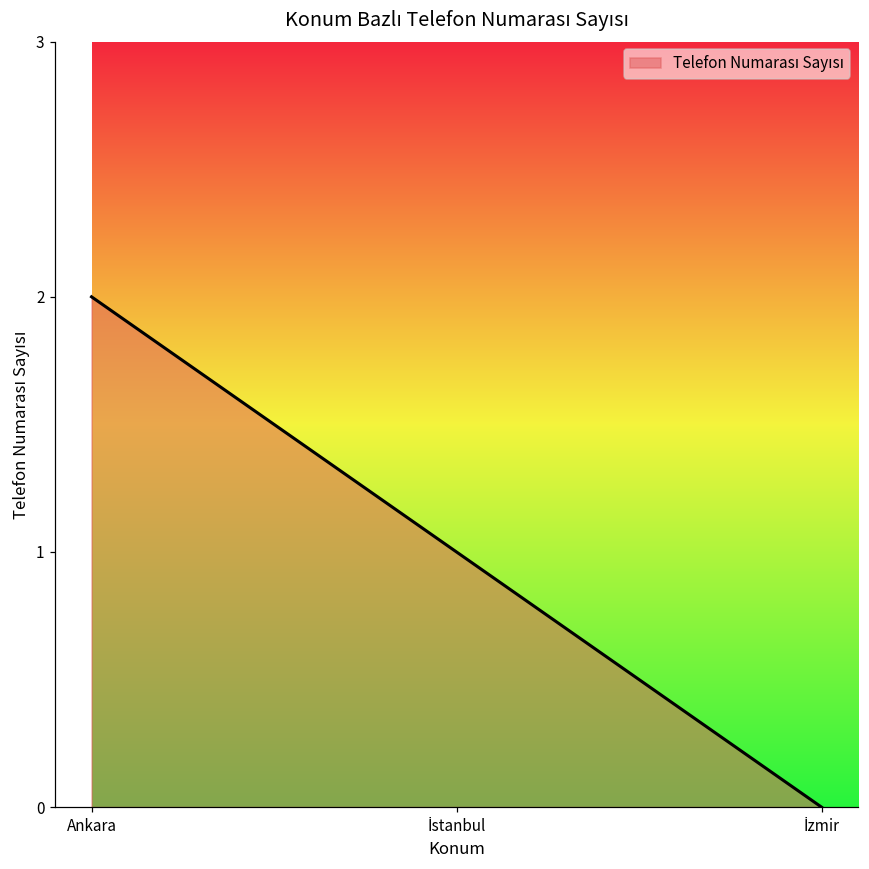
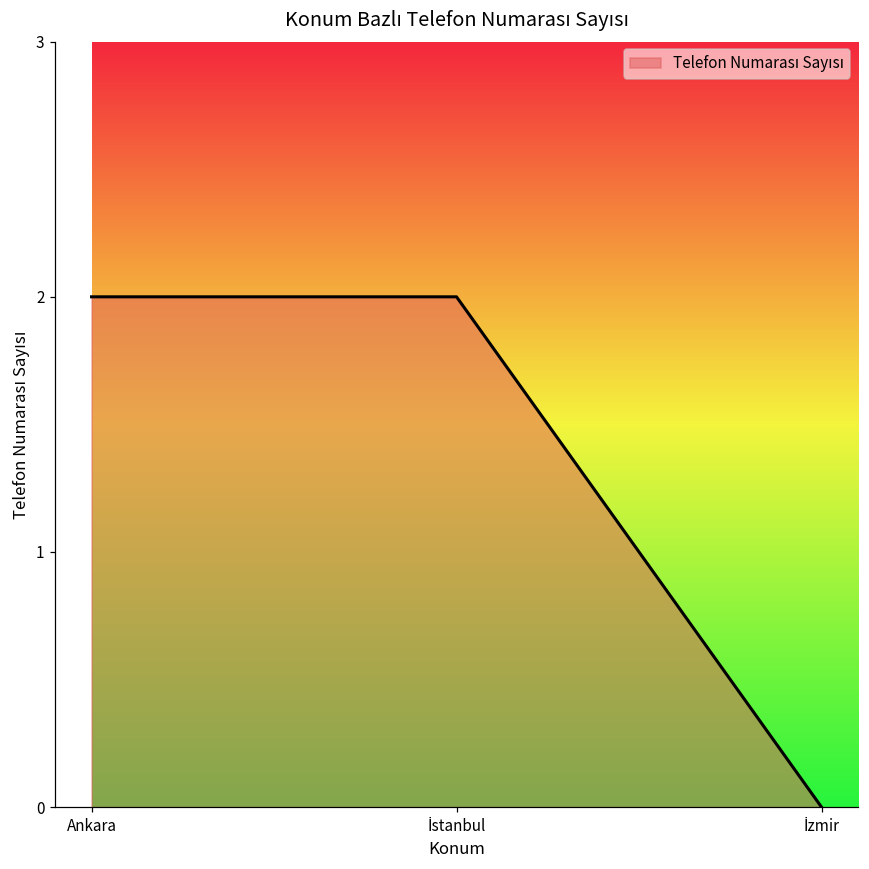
İstanbul: 1 -> 2
